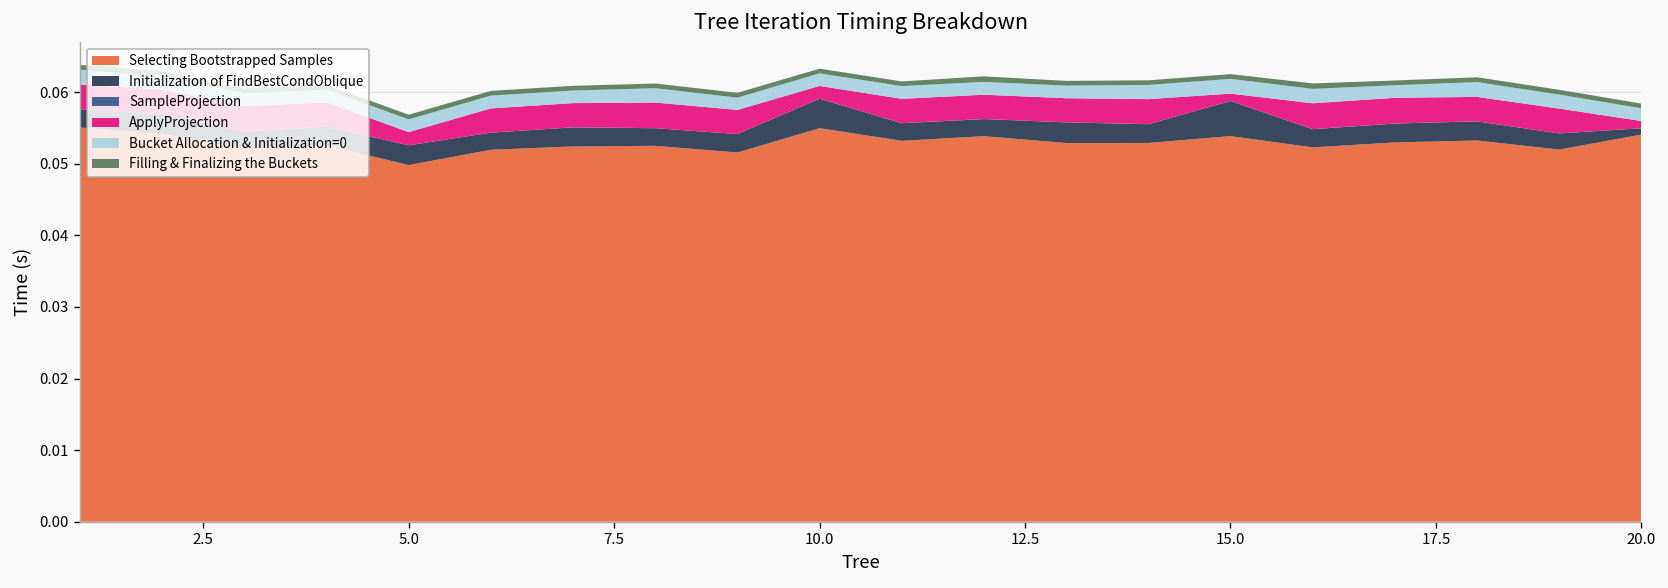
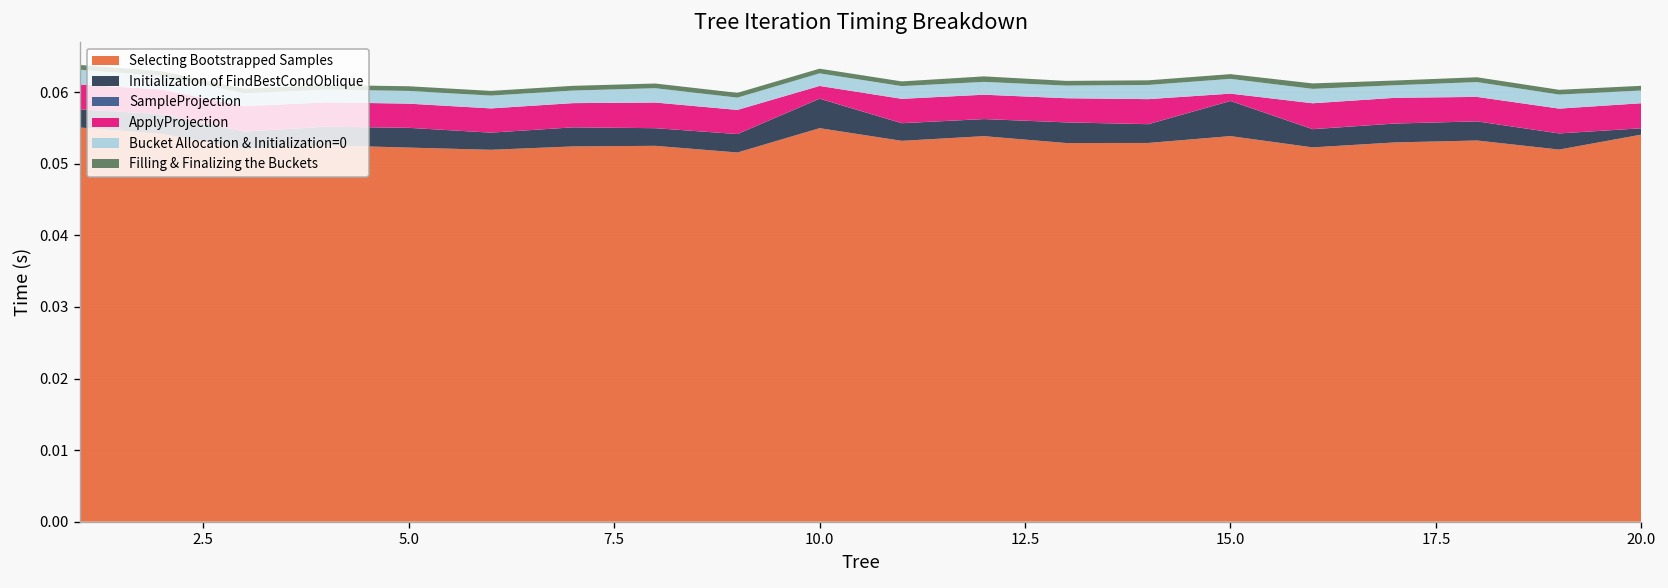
Selecting Bootstrapped Samples, 5.0: 0.050 -> 0.052
ApplyProjection, 5.0: 0.002 -> 0.003
ApplyProjection, 20.0: 0.001 -> 0.003
